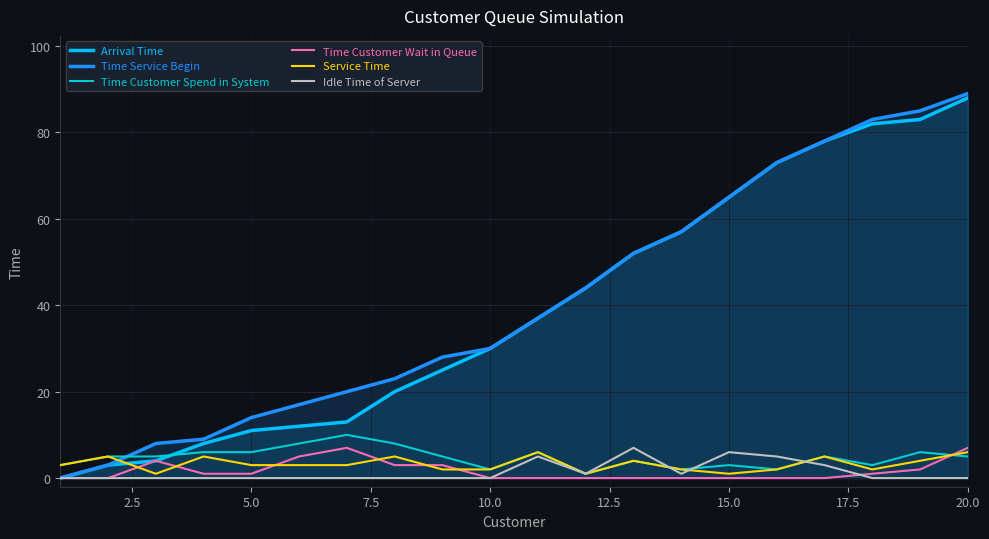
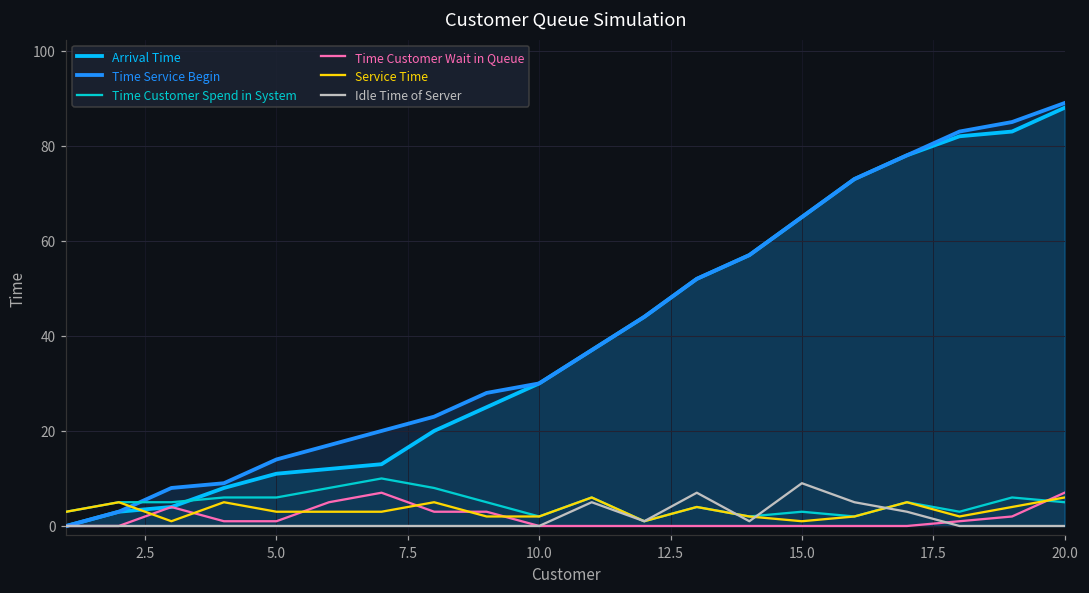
Idle Time of Server, 15.0: 6 -> 9
